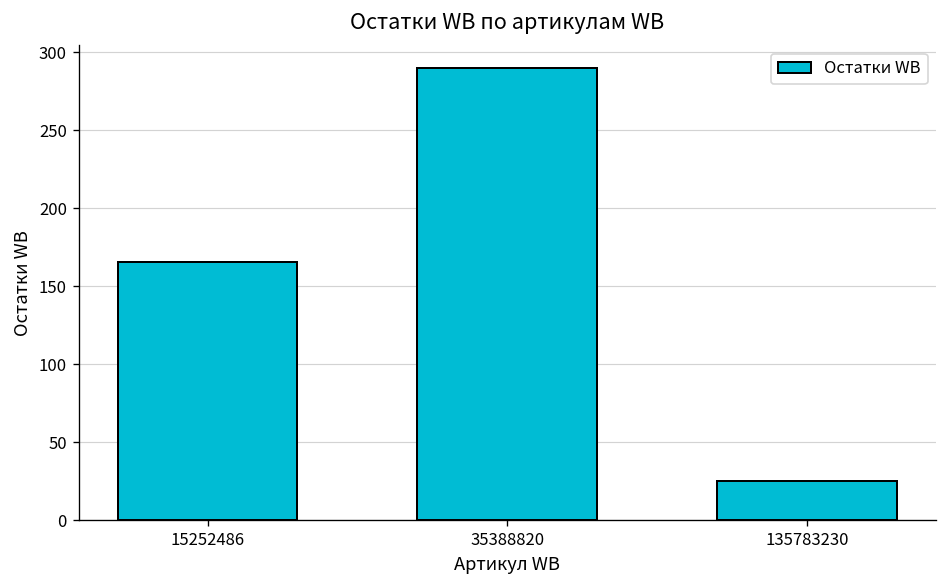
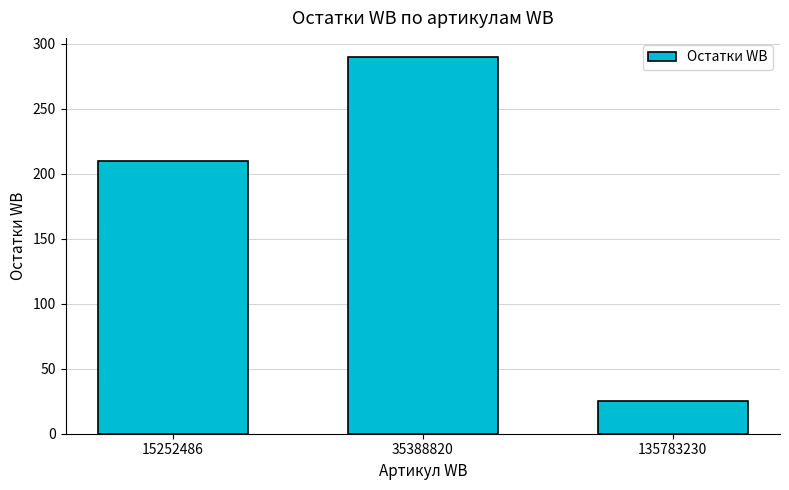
15252486: 166 -> 210
